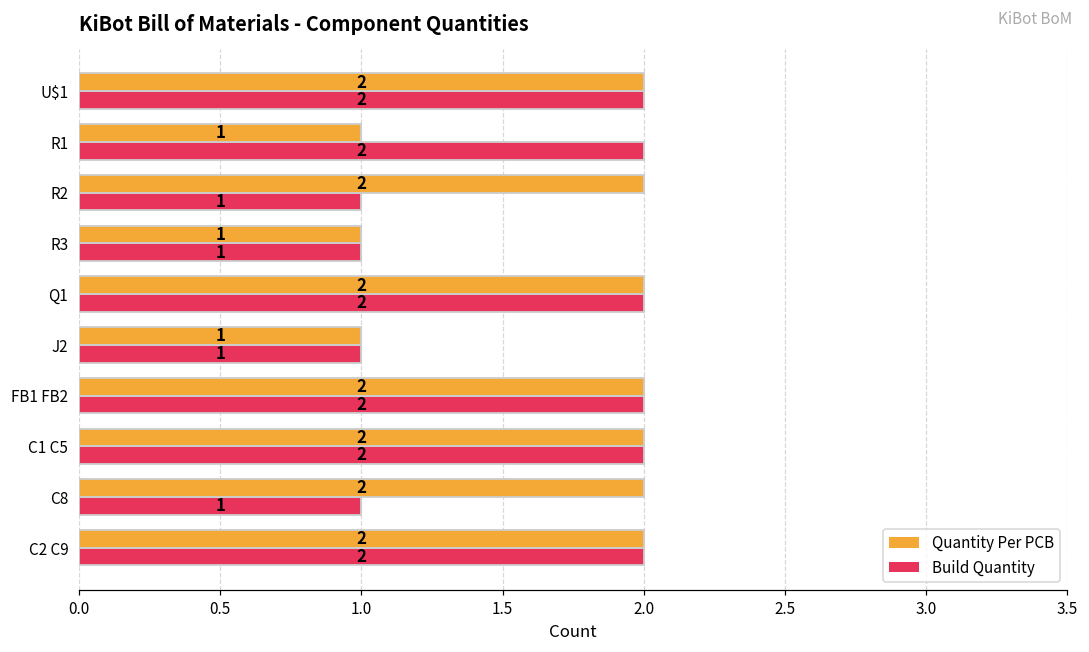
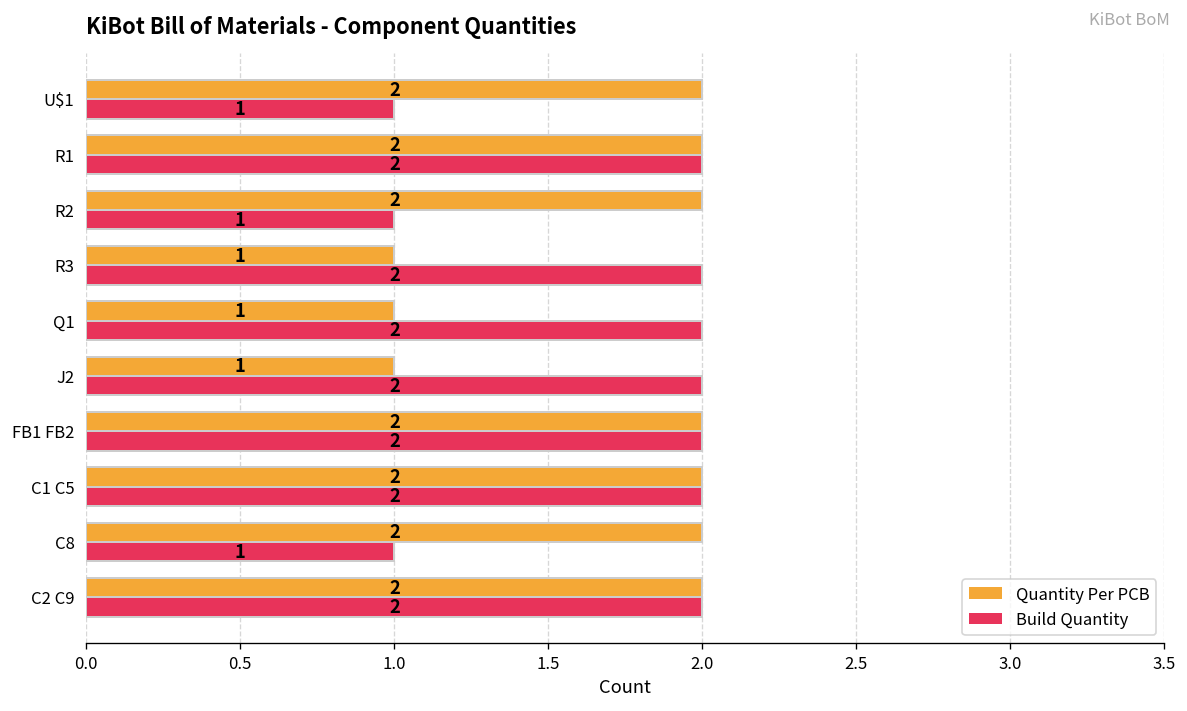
Build Quantity, U$1: 2 -> 1
Quantity Per PCB, R1: 1 -> 2
Build Quantity, R3: 1 -> 2
Quantity Per PCB, Q1: 2 -> 1
Build Quantity, J2: 1 -> 2
